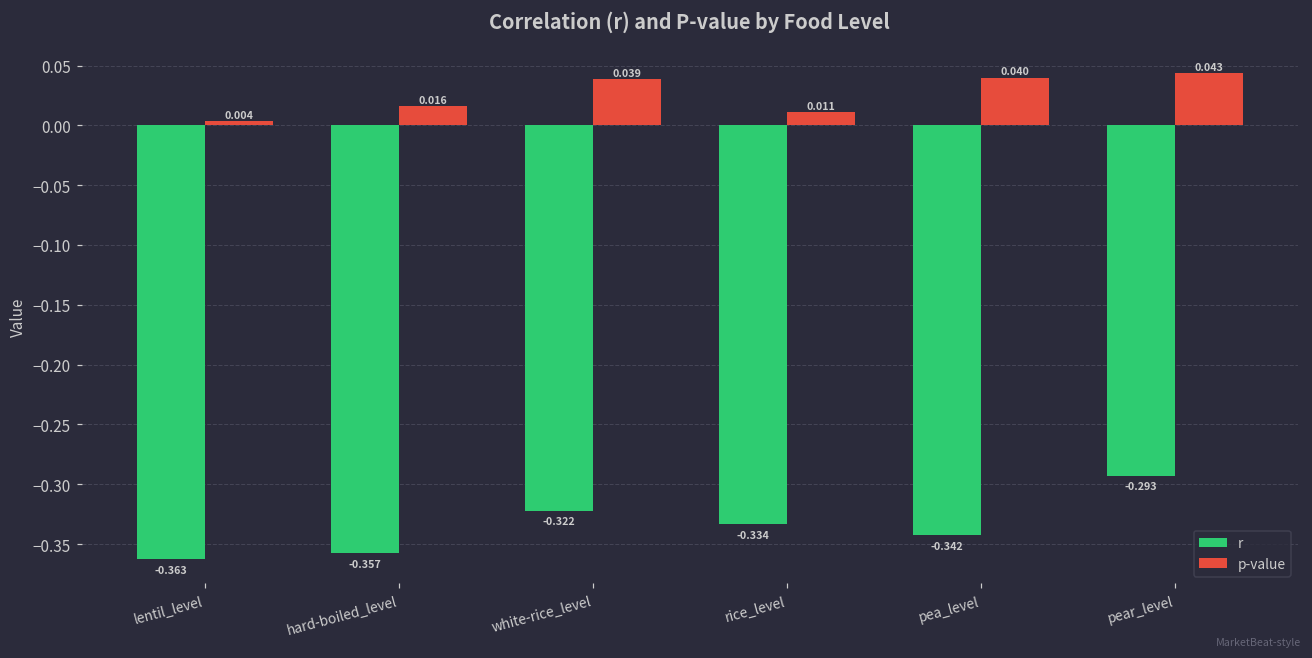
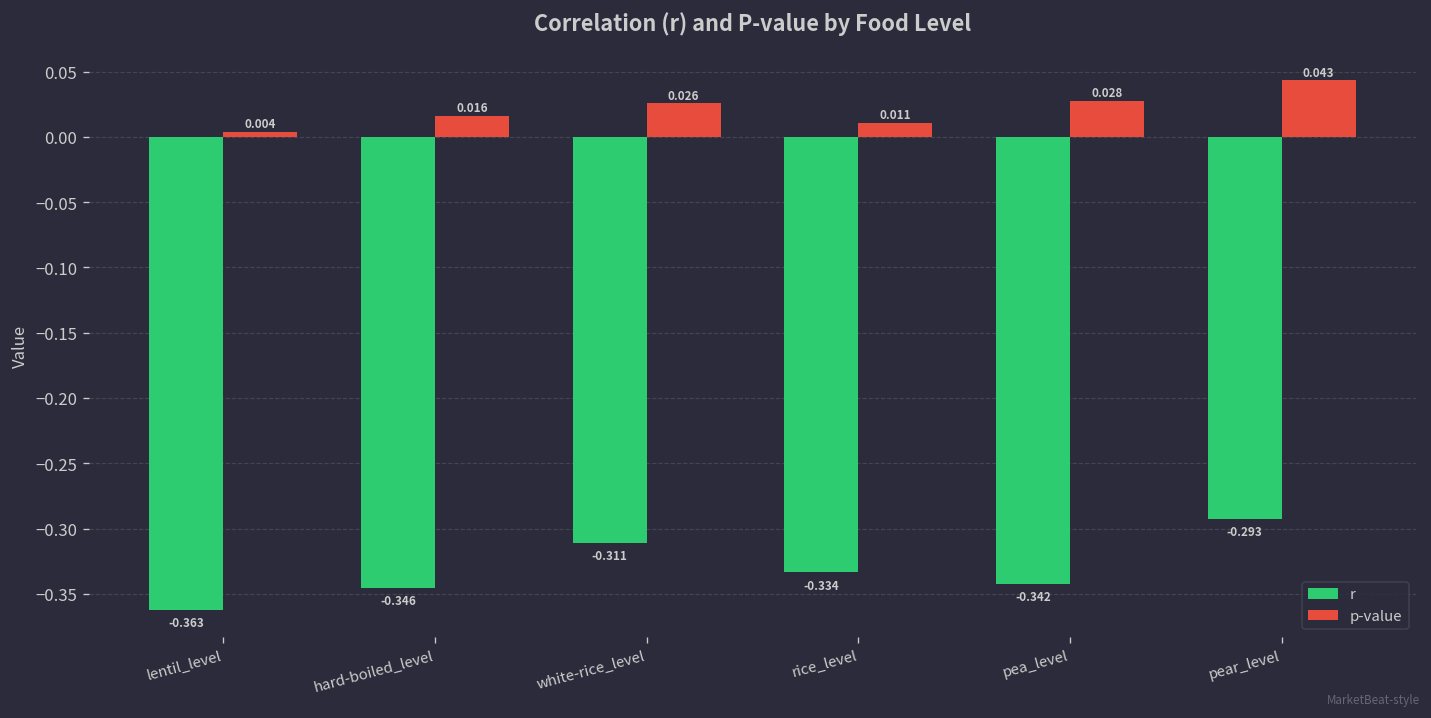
r, hard-boiled_level: -0.357 -> -0.346
r, white-rice_level: -0.322 -> -0.311
p-value, white-rice_level: 0.039 -> 0.026
p-value, pea_level: 0.040 -> 0.028
